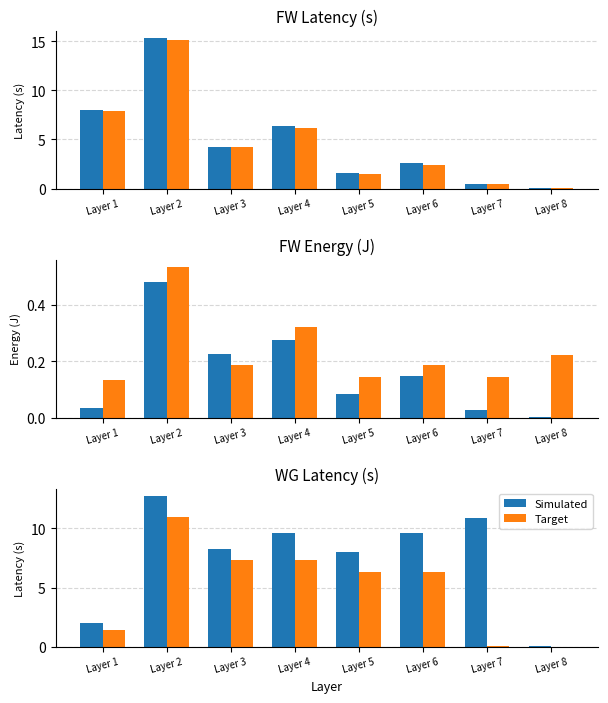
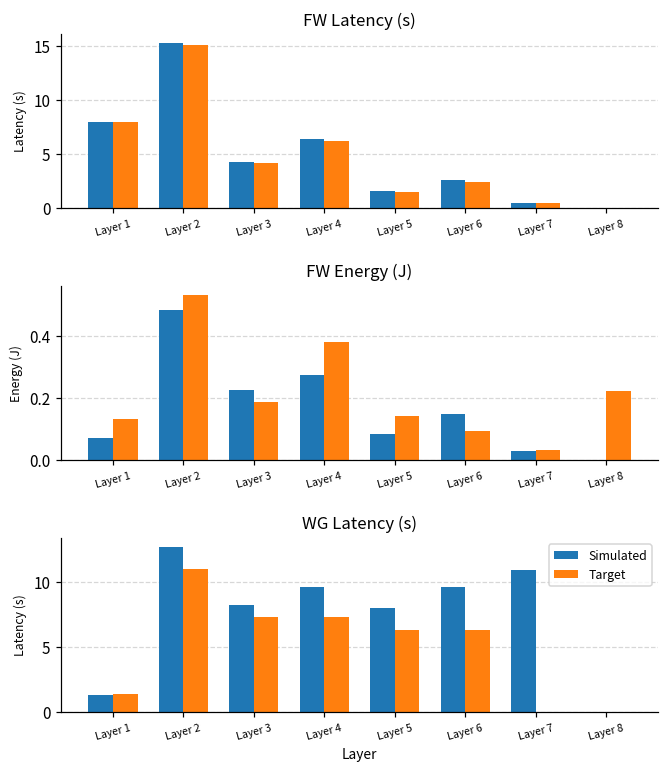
FW Energy (J), Simulated, Layer 1: 0.04 -> 0.07
FW Energy (J), Target, Layer 4: 0.32 -> 0.38
FW Energy (J), Target, Layer 6: 0.19 -> 0.09
FW Energy (J), Target, Layer 7: 0.14 -> 0.03
WG Latency (s), Simulated, Layer 1: 2.0 -> 1.3
